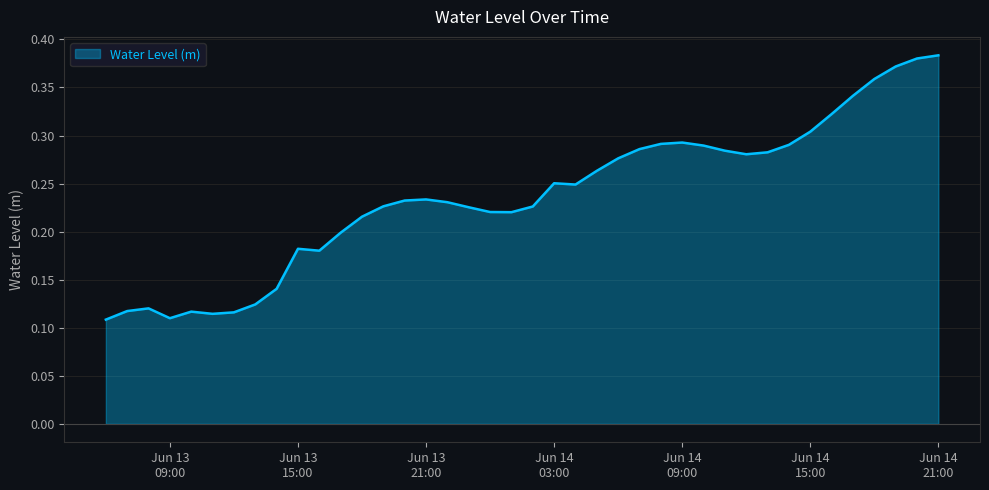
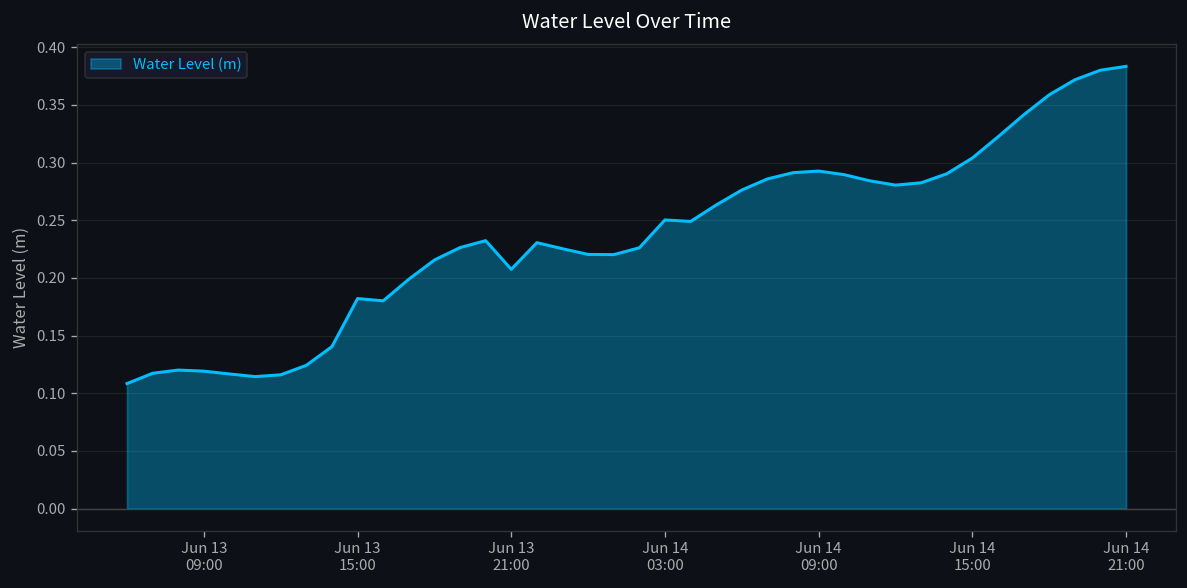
Jun 13 09:00: 0.11 -> 0.12
Jun 13 21:00: 0.23 -> 0.21
